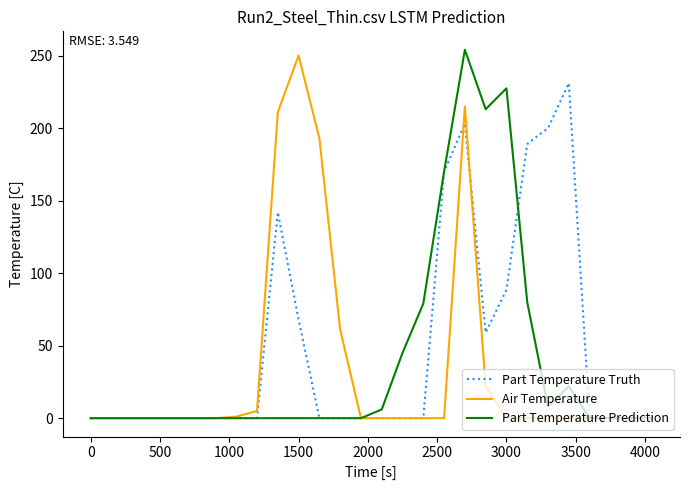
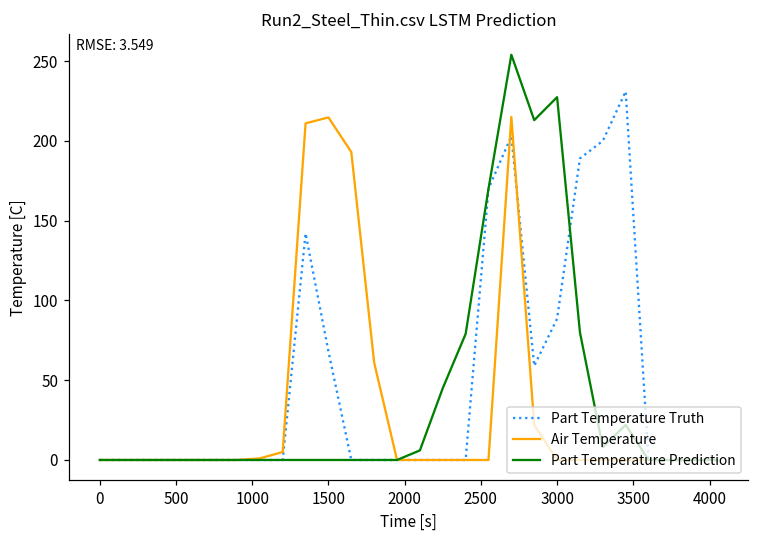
Air Temperature, 1500: 250 -> 215
